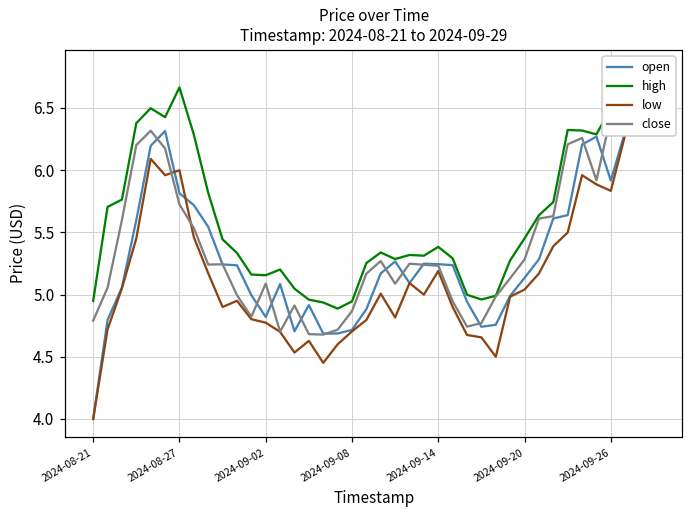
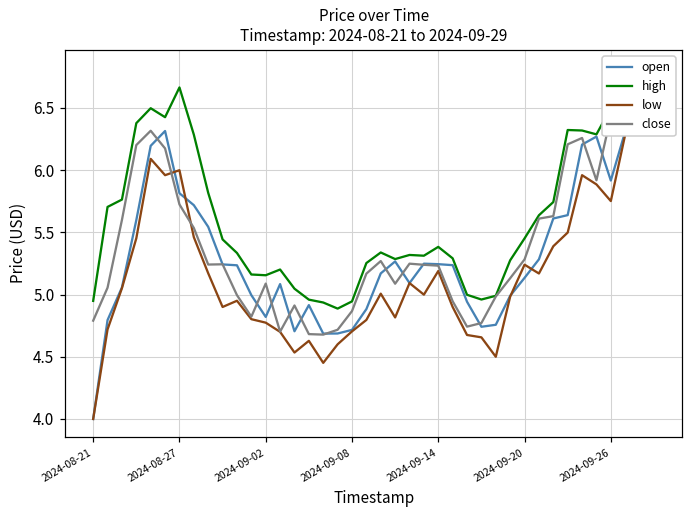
low, 2024-09-20: 5.04 -> 5.24
low, 2024-09-26: 5.83 -> 5.75
